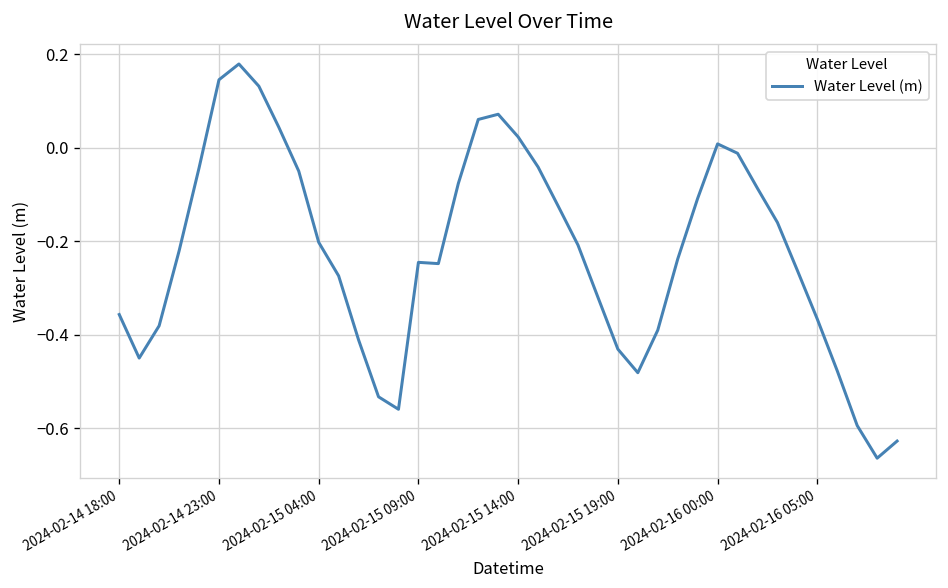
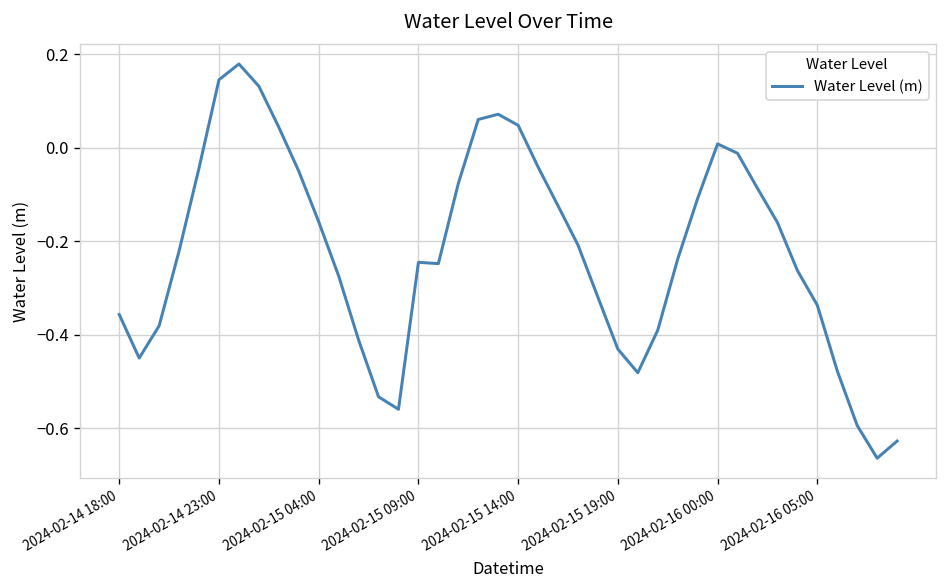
2024-02-15 04:00: -0.20 -> -0.16
2024-02-15 14:00: 0.02 -> 0.05
2024-02-16 05:00: -0.37 -> -0.34
